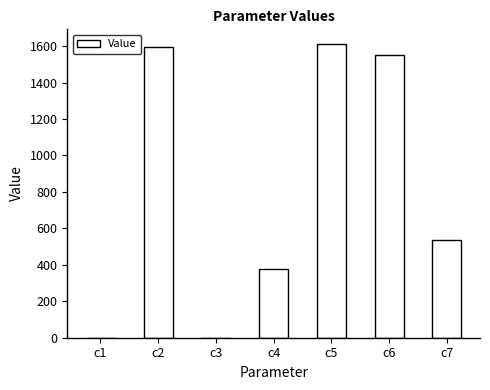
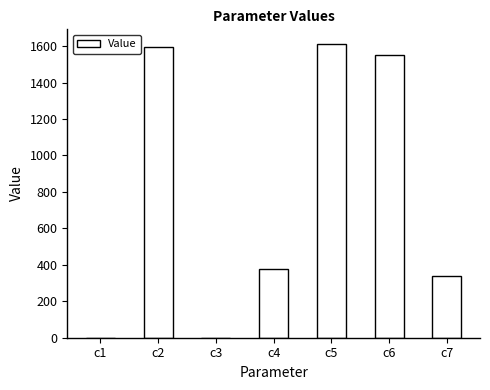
c7: 540 -> 340
